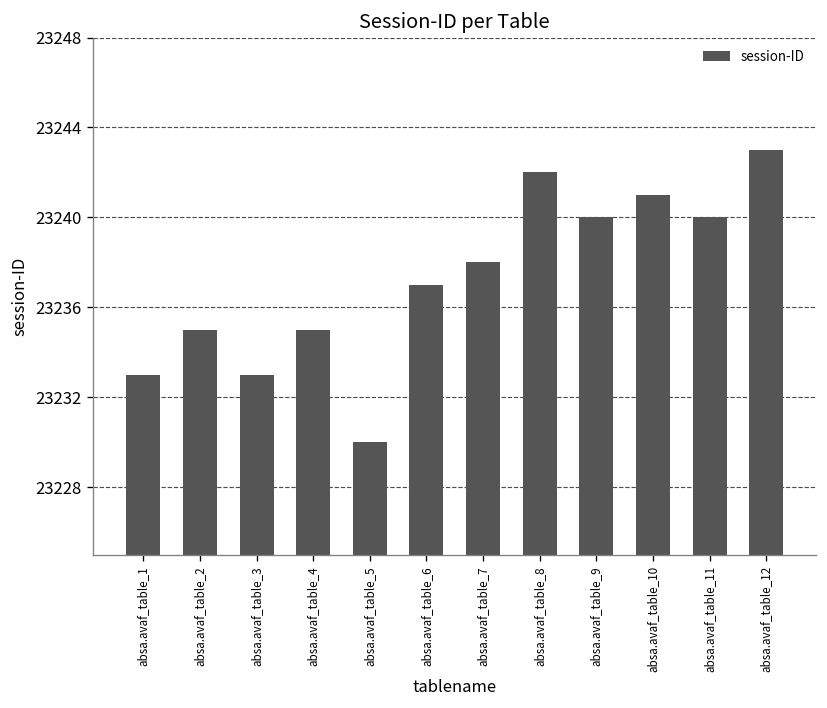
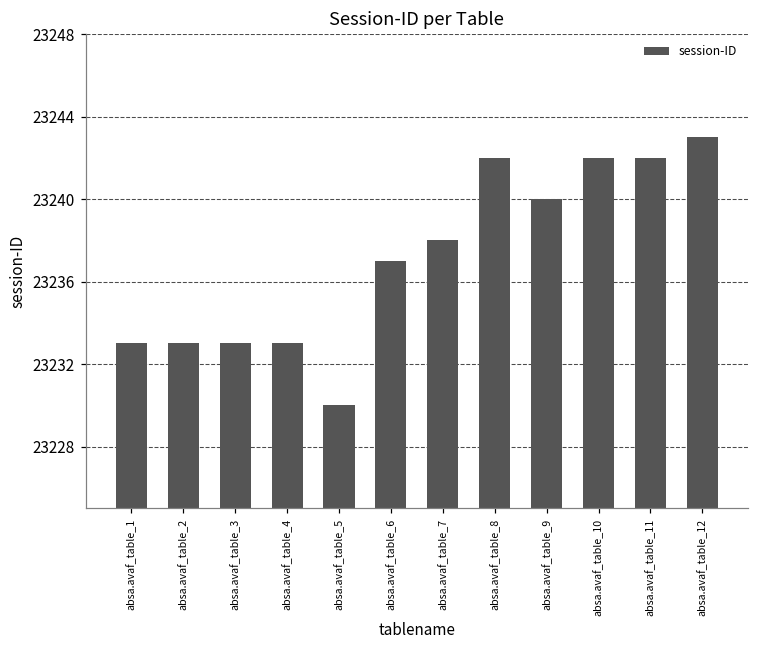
absa.avaf_table_2: 23235 -> 23233
absa.avaf_table_4: 23235 -> 23233
absa.avaf_table_10: 23241 -> 23242
absa.avaf_table_11: 23240 -> 23242
